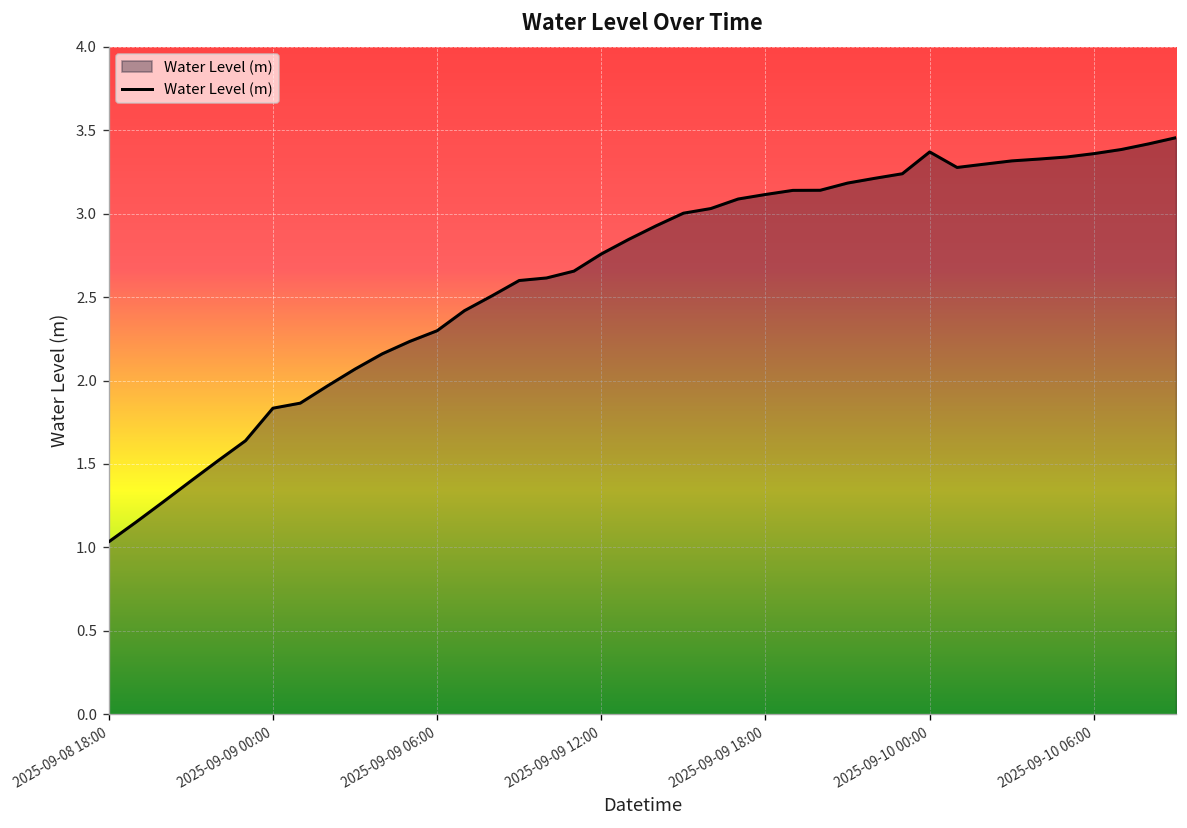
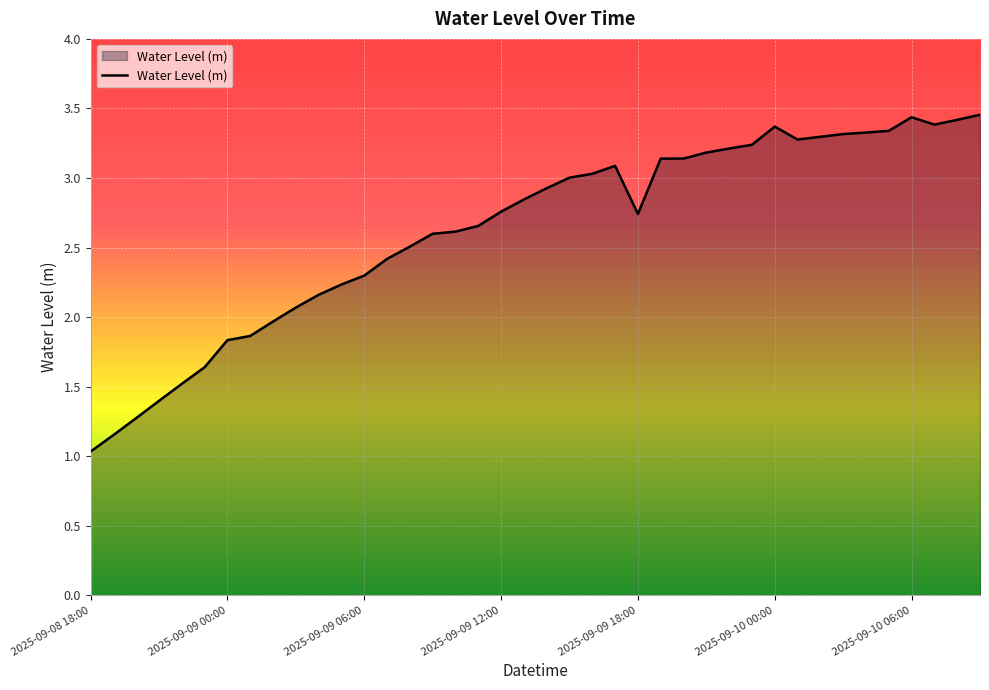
2025-09-09 18:00: 3.11 -> 2.74
2025-09-10 06:00: 3.36 -> 3.44
